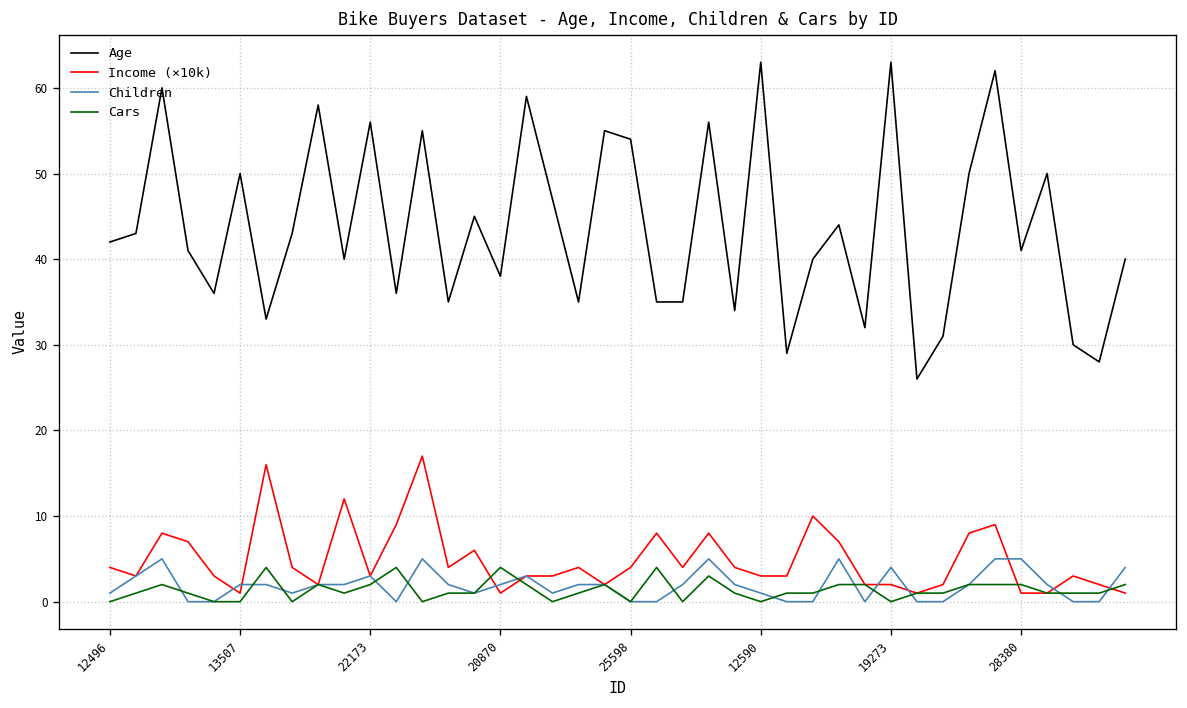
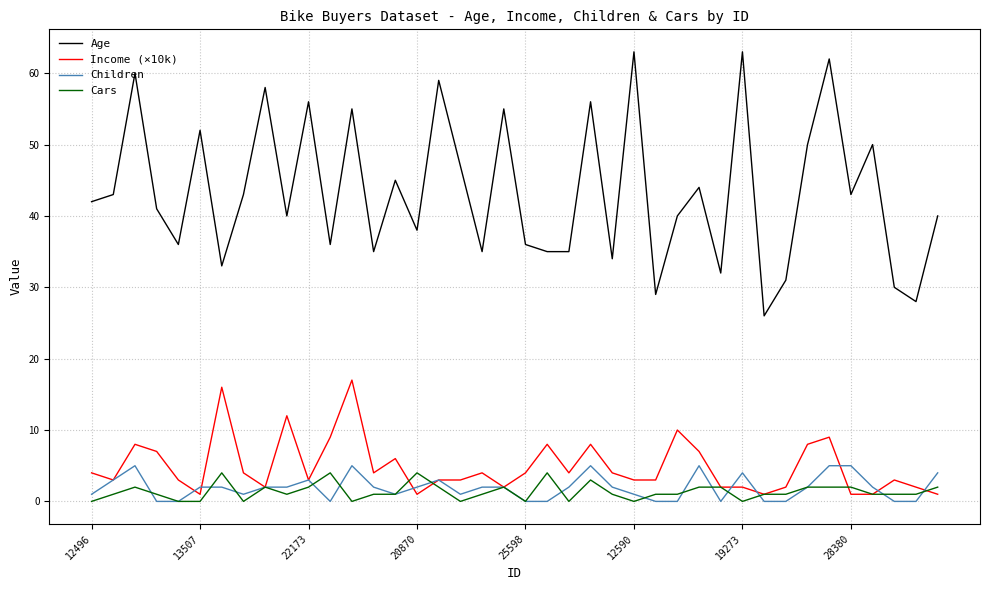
Age, 13507: 50 -> 52
Age, 25598: 54 -> 36
Age, 28380: 41 -> 43
